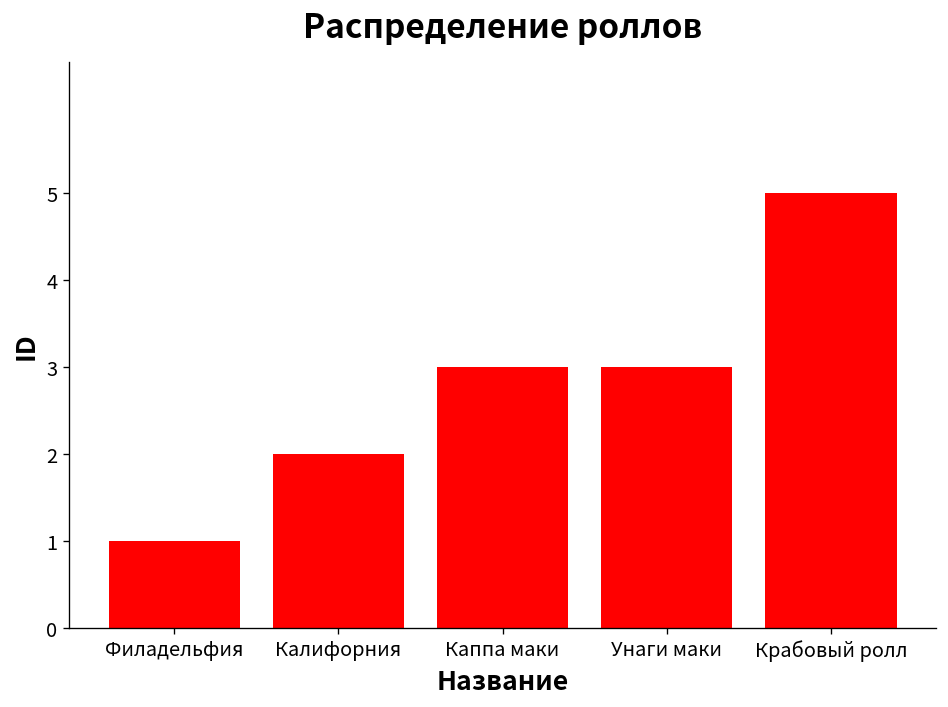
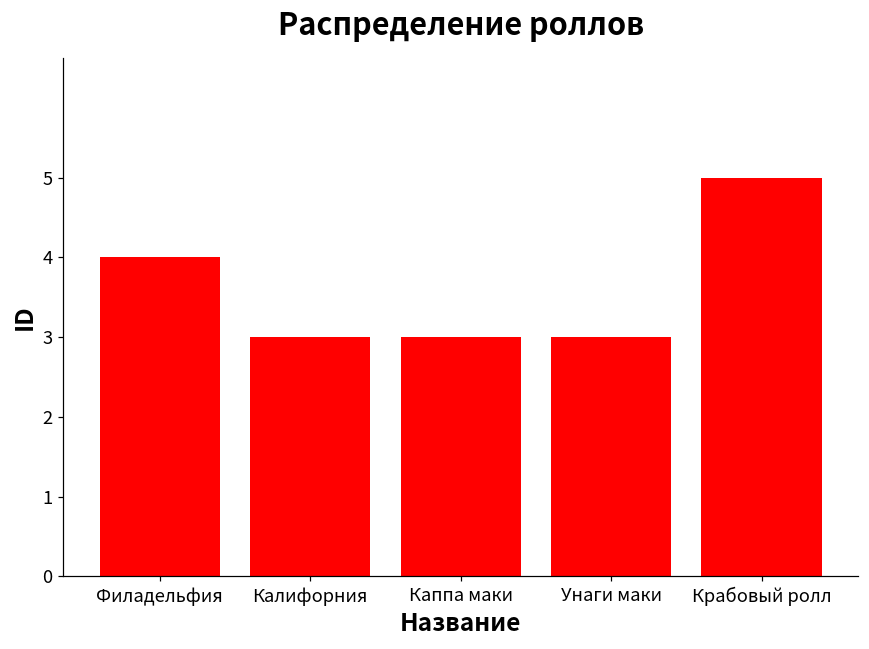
Филадельфия: 1 -> 4
Калифорния: 2 -> 3
